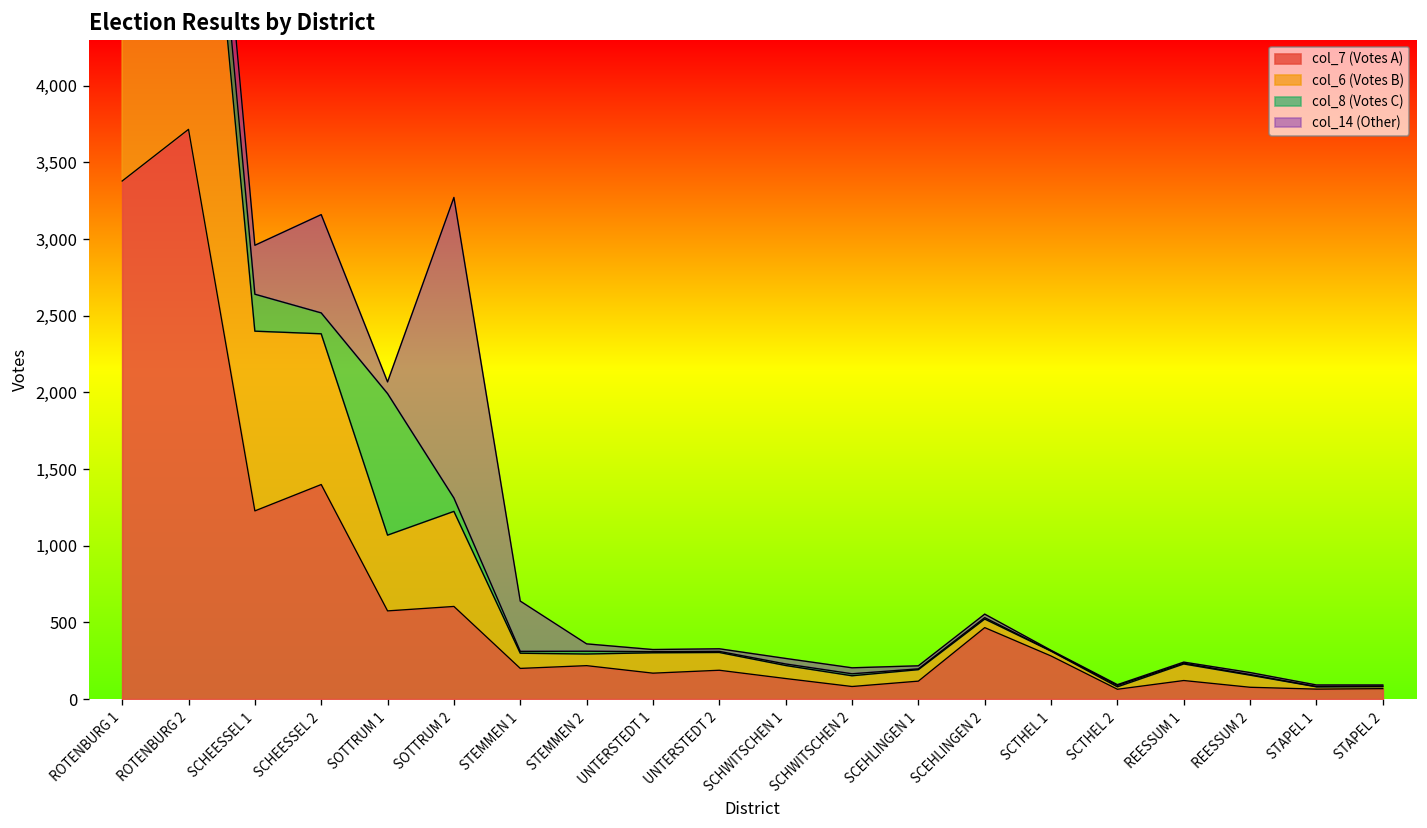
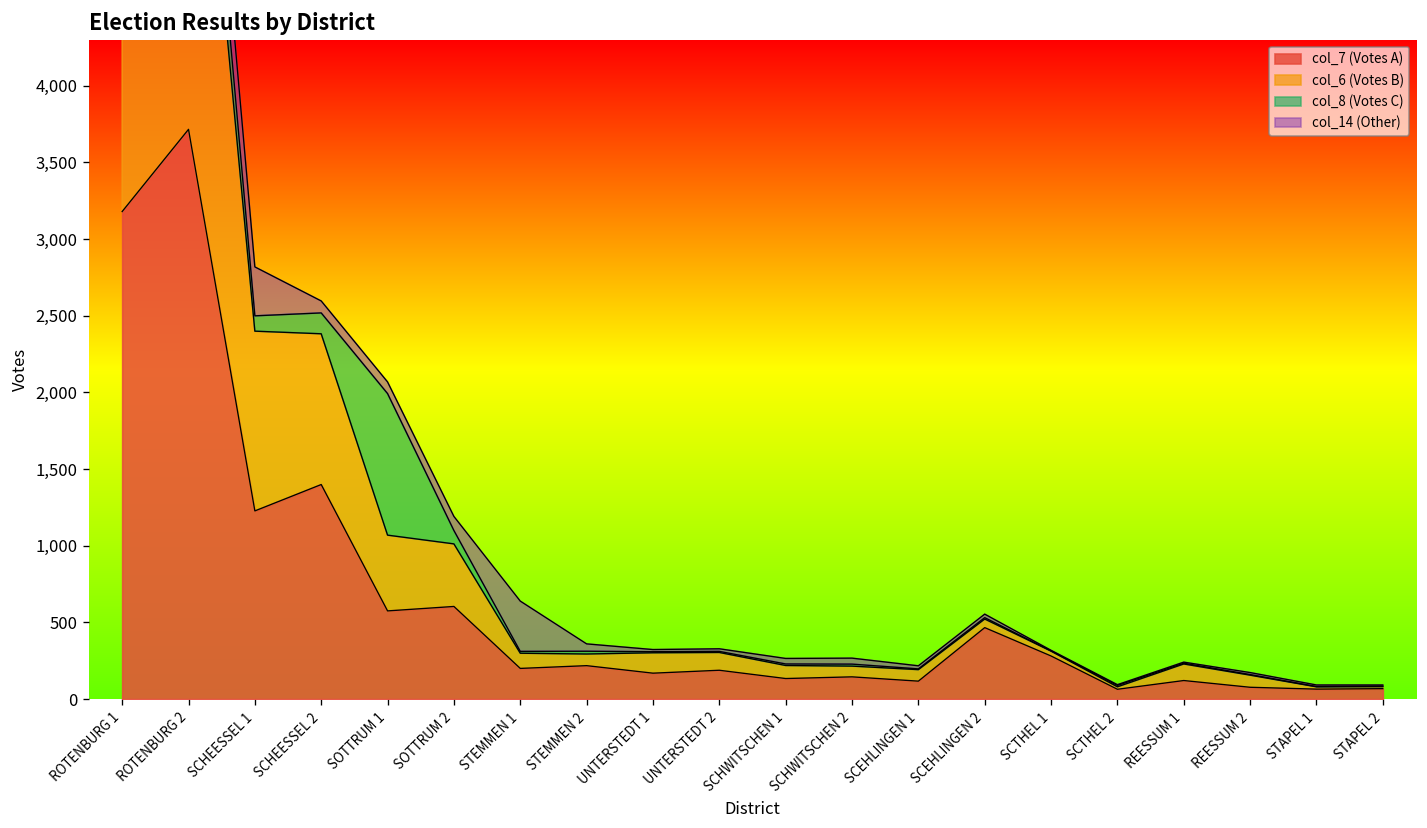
col_7 (Votes A), ROTENBURG 1: 3,380 -> 3,180
col_8 (Votes C), SCHEESSEL 1: 240 -> 100
col_14 (Other), SCHEESSEL 2: 640 -> 80
col_6 (Votes B), SOTTRUM 2: 620 -> 410
col_14 (Other), SOTTRUM 2: 1,960 -> 90
col_7 (Votes A), SCHWITSCHEN 2: 80 -> 150
